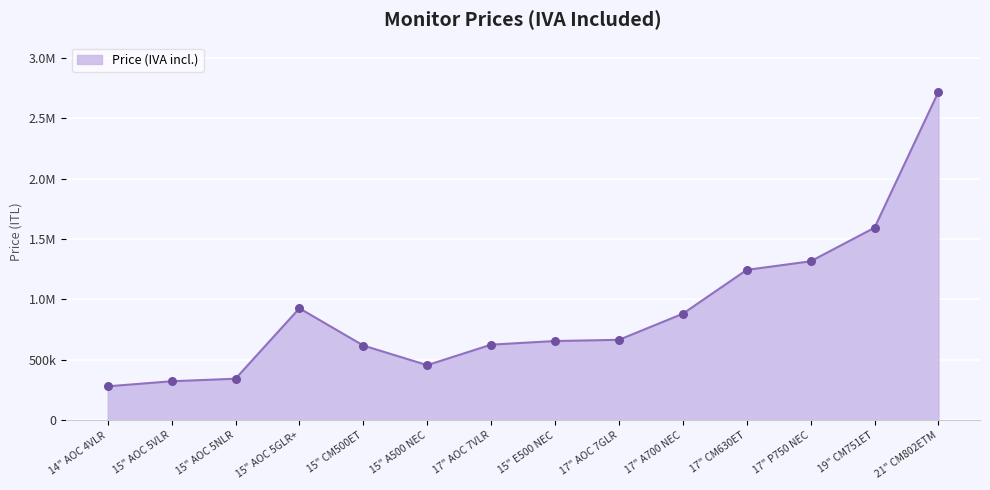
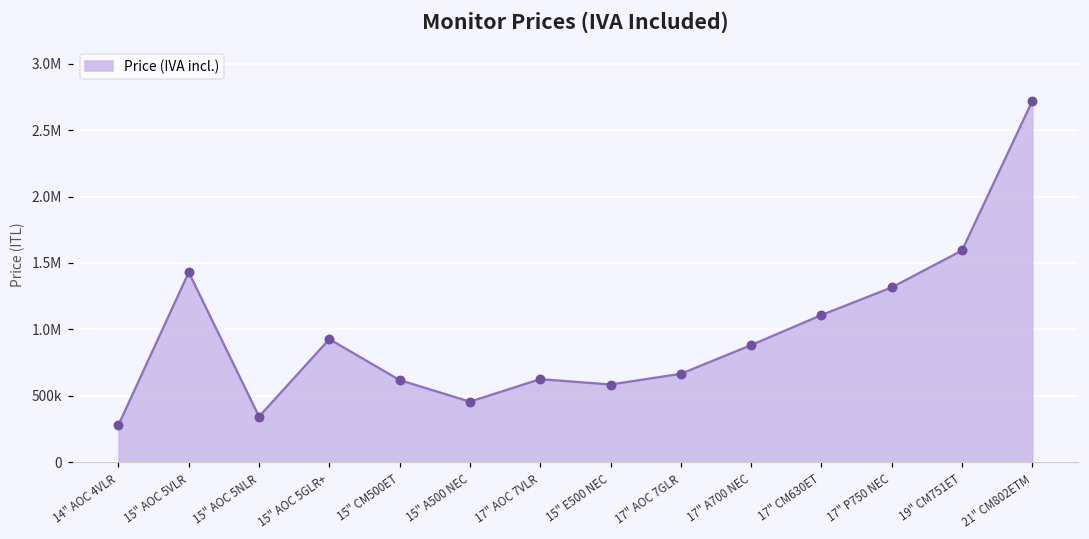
15" AOC 5VLR: 320000 -> 1430000
15" E500 NEC: 660000 -> 590000
17" CM630ET: 1240000 -> 1110000
